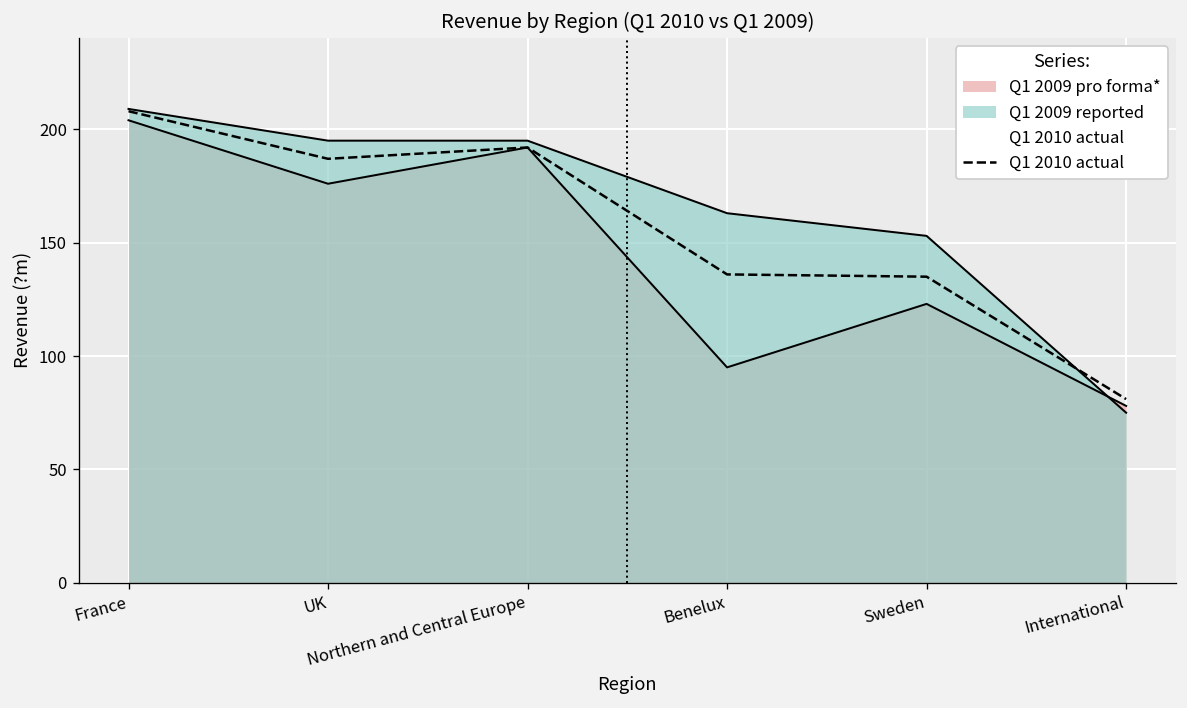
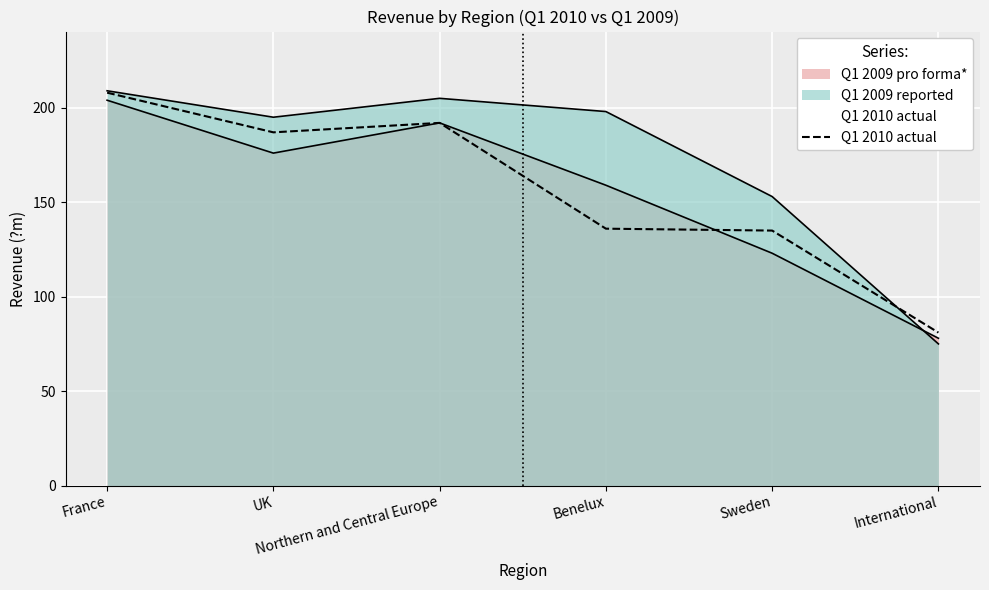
Q1 2009 reported, Northern and Central Europe: 195 -> 205
Q1 2009 pro forma*, Benelux: 95 -> 159
Q1 2009 reported, Benelux: 163 -> 198
